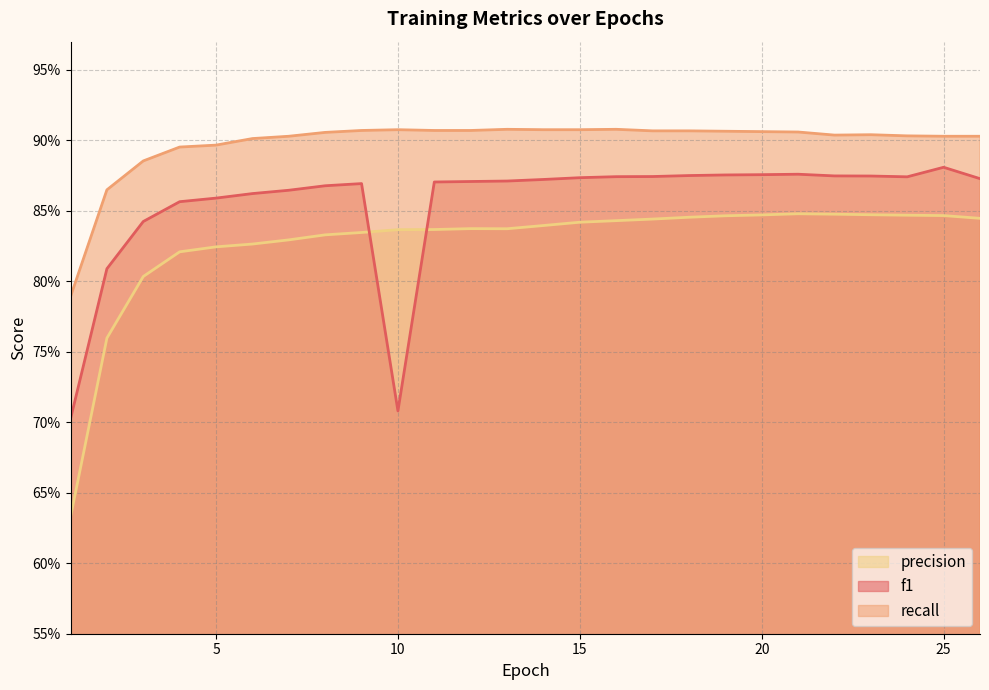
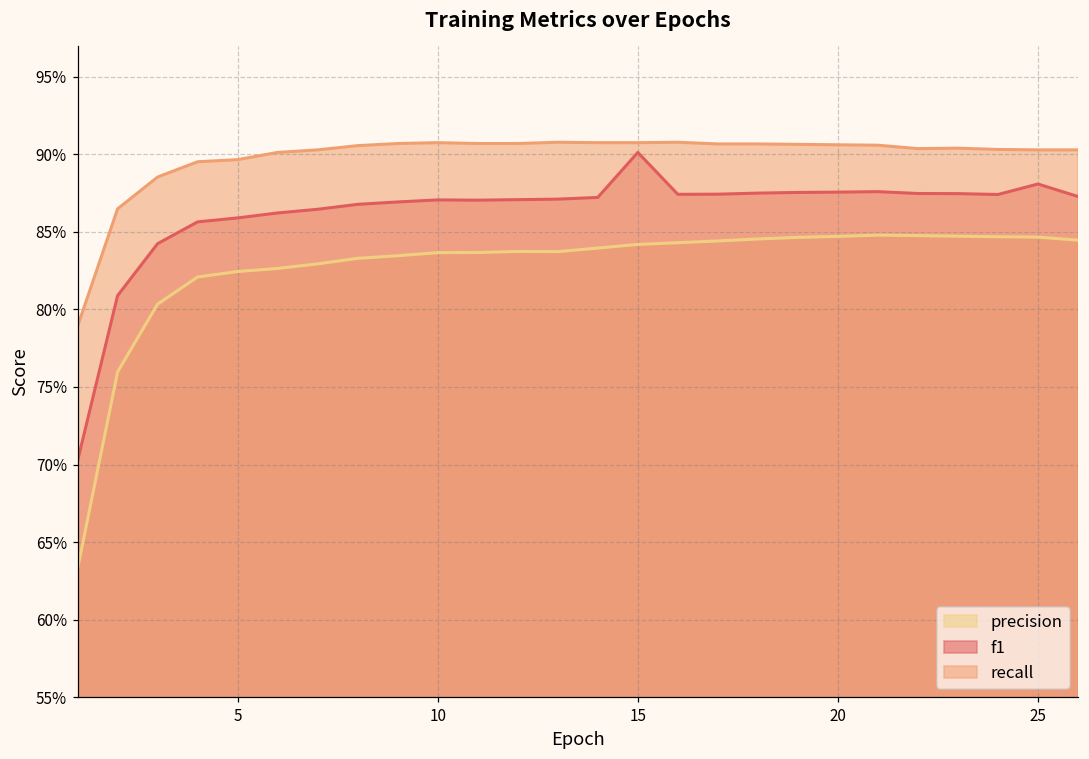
f1, 10: 70.8% -> 87.1%
f1, 15: 87.4% -> 90.1%
